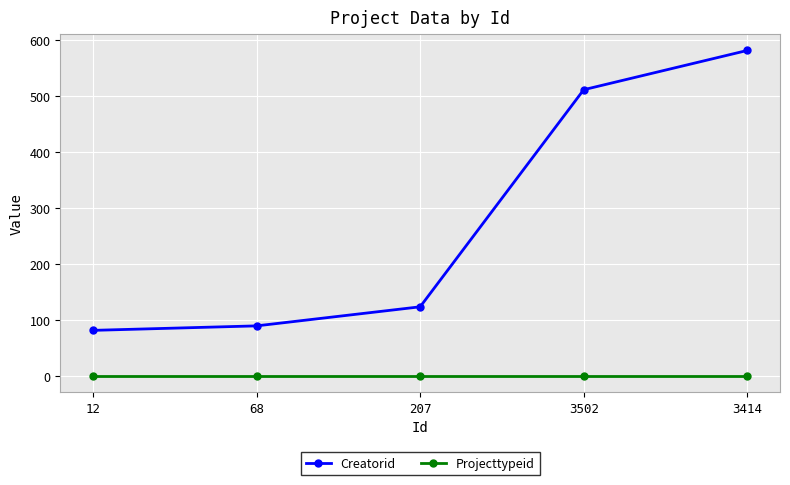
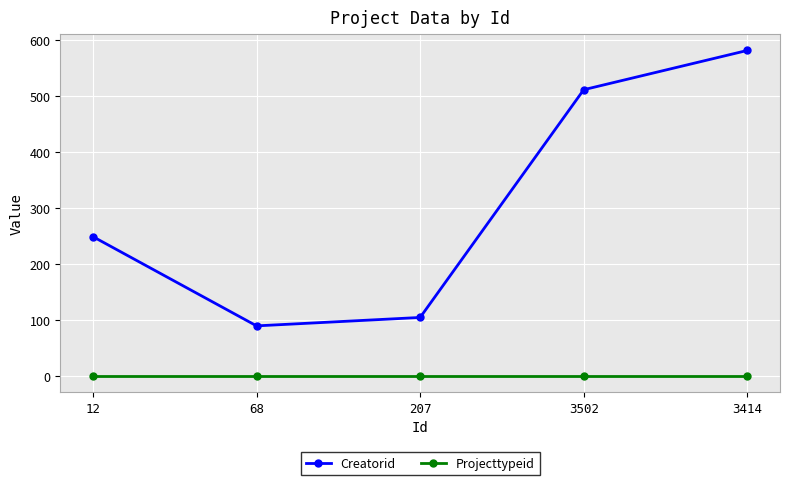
Creatorid, 12: 80 -> 250
Creatorid, 207: 120 -> 110
